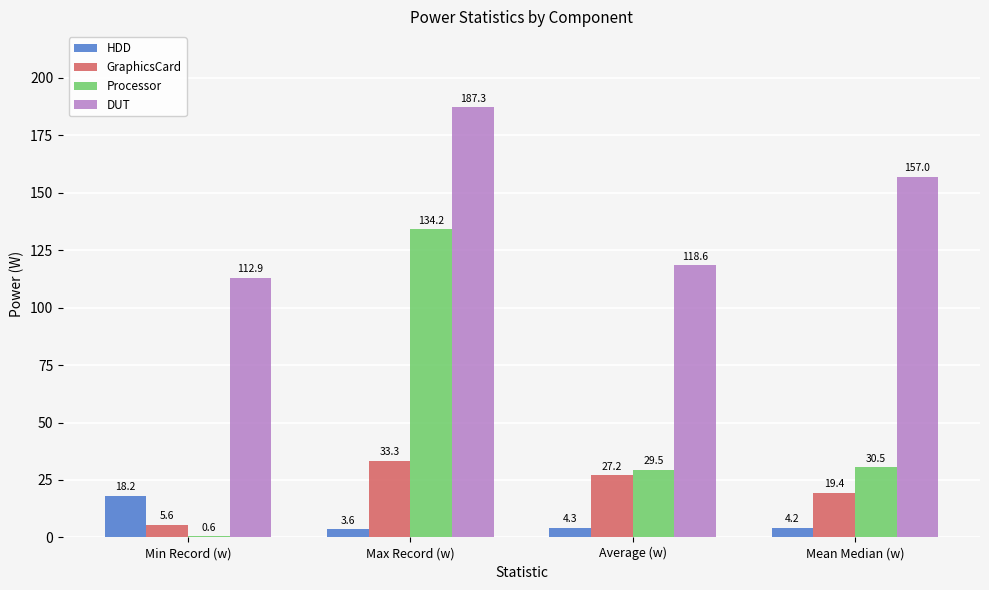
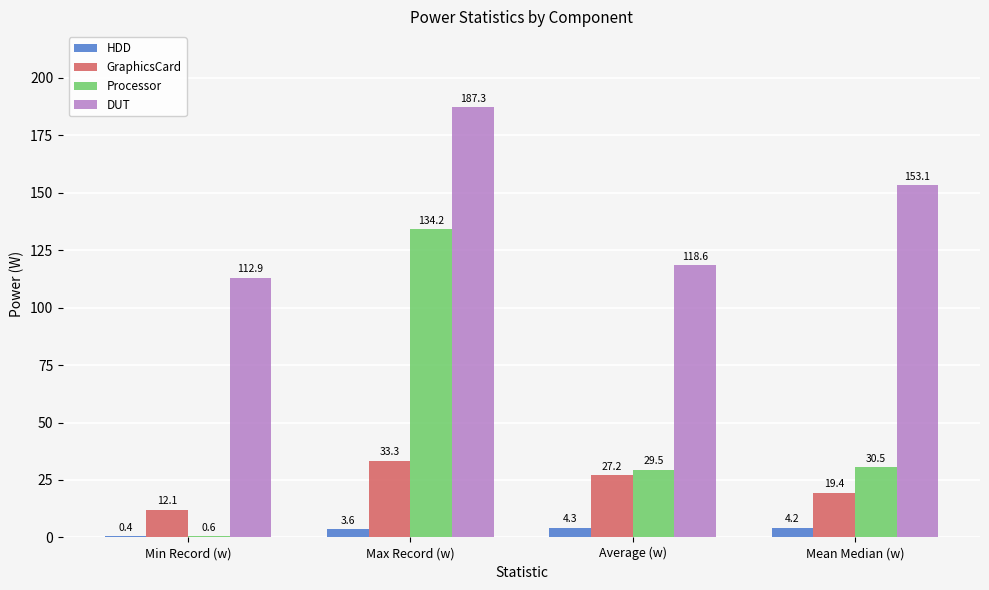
HDD, Min Record (w): 18.2 -> 0.4
GraphicsCard, Min Record (w): 5.6 -> 12.1
DUT, Mean Median (w): 157.0 -> 153.1
